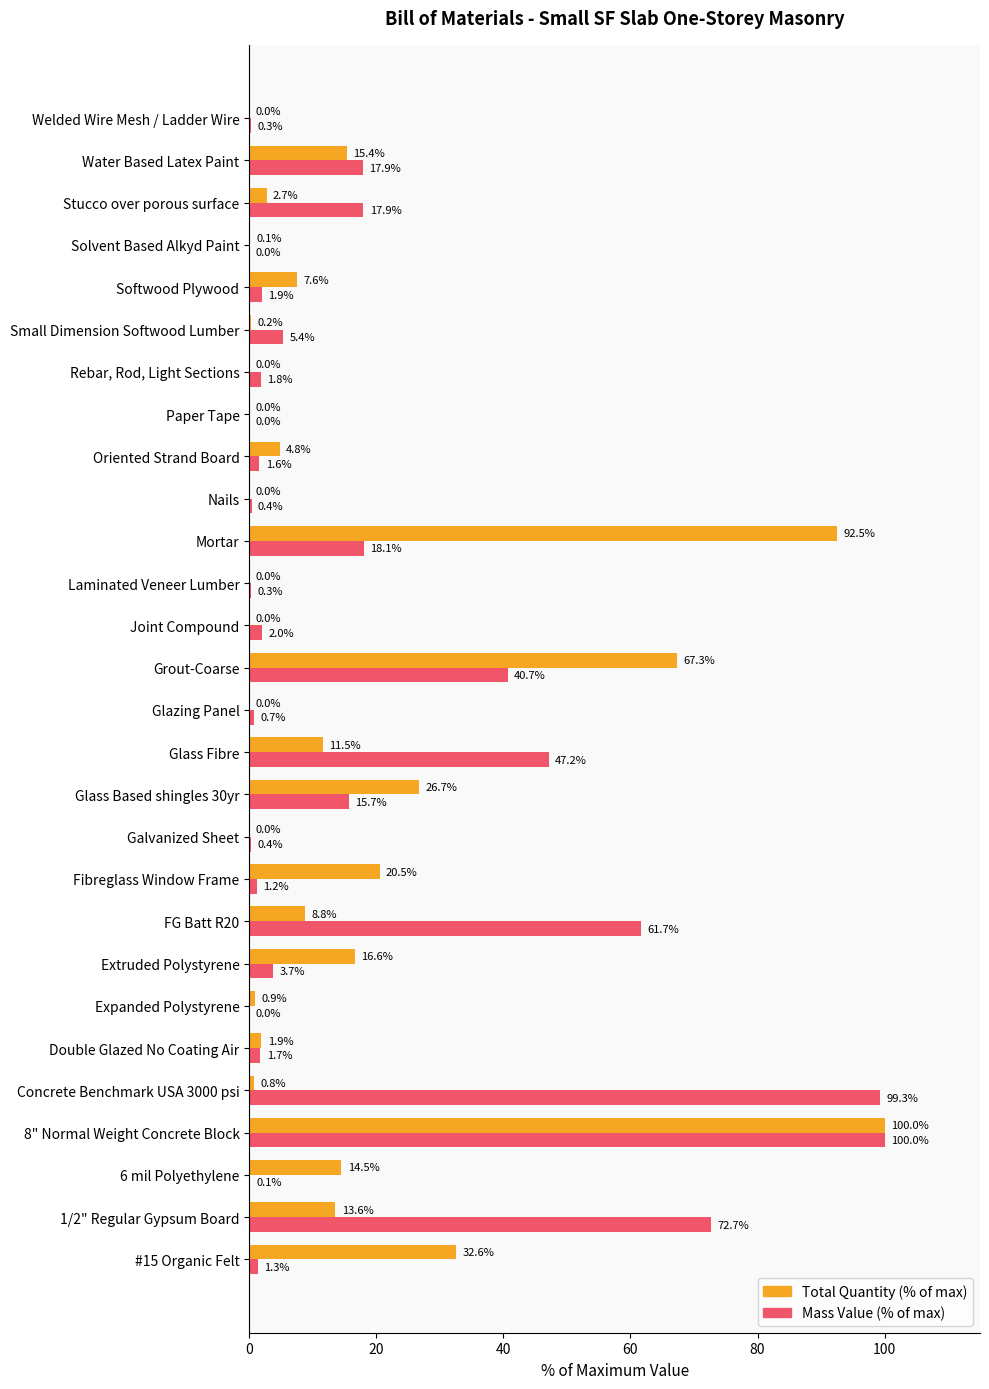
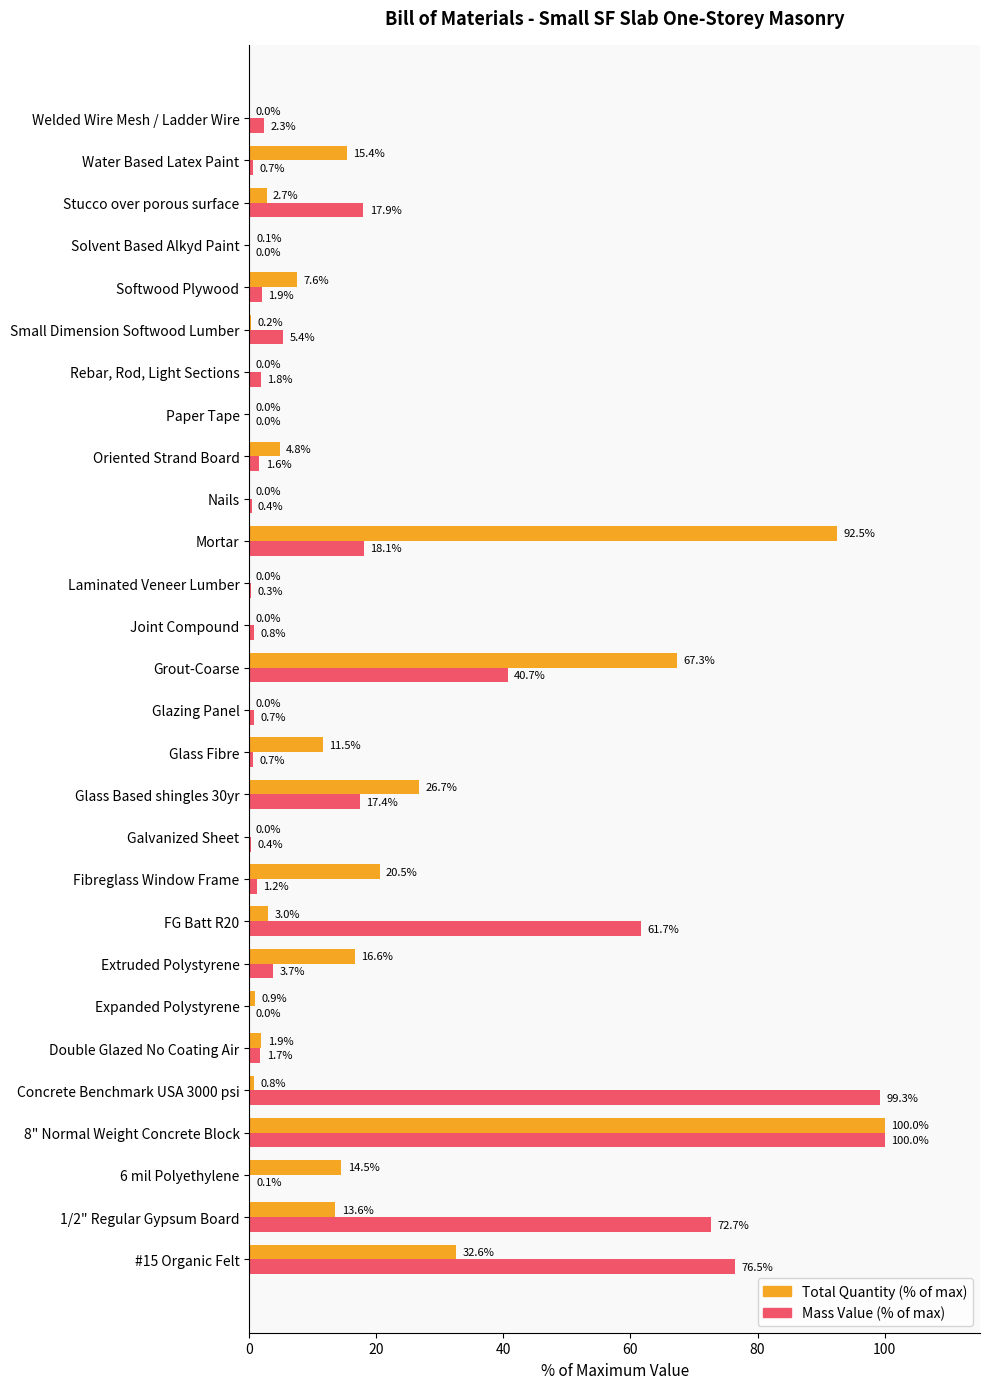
Mass Value (% of max), Welded Wire Mesh / Ladder Wire: 0.3% -> 2.3%
Mass Value (% of max), Water Based Latex Paint: 17.9% -> 0.7%
Mass Value (% of max), Joint Compound: 2.0% -> 0.8%
Mass Value (% of max), Glass Fibre: 47.2% -> 0.7%
Mass Value (% of max), Glass Based shingles 30yr: 15.7% -> 17.4%
Total Quantity (% of max), FG Batt R20: 8.8% -> 3.0%
Mass Value (% of max), #15 Organic Felt: 1.3% -> 76.5%
